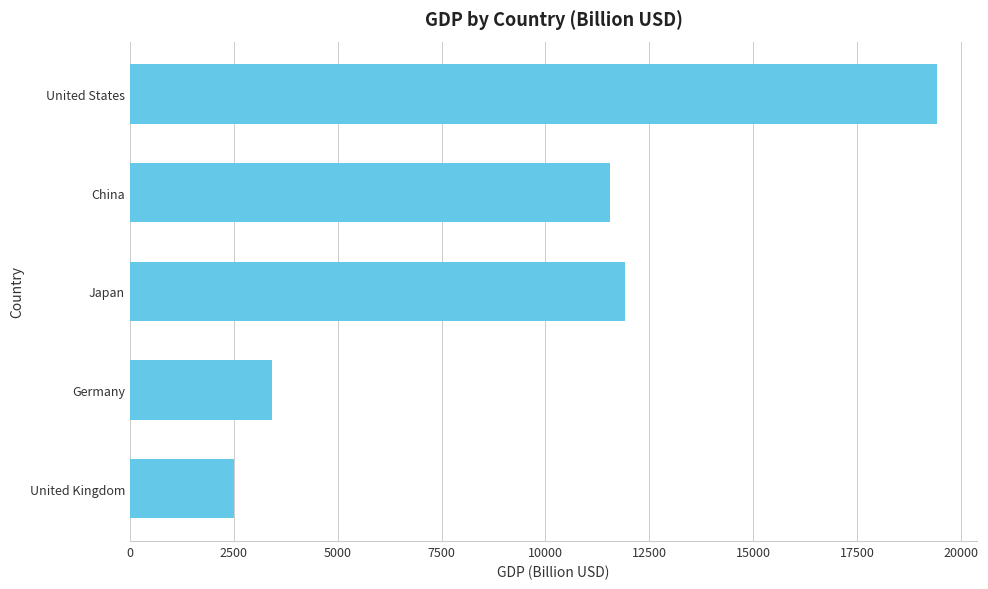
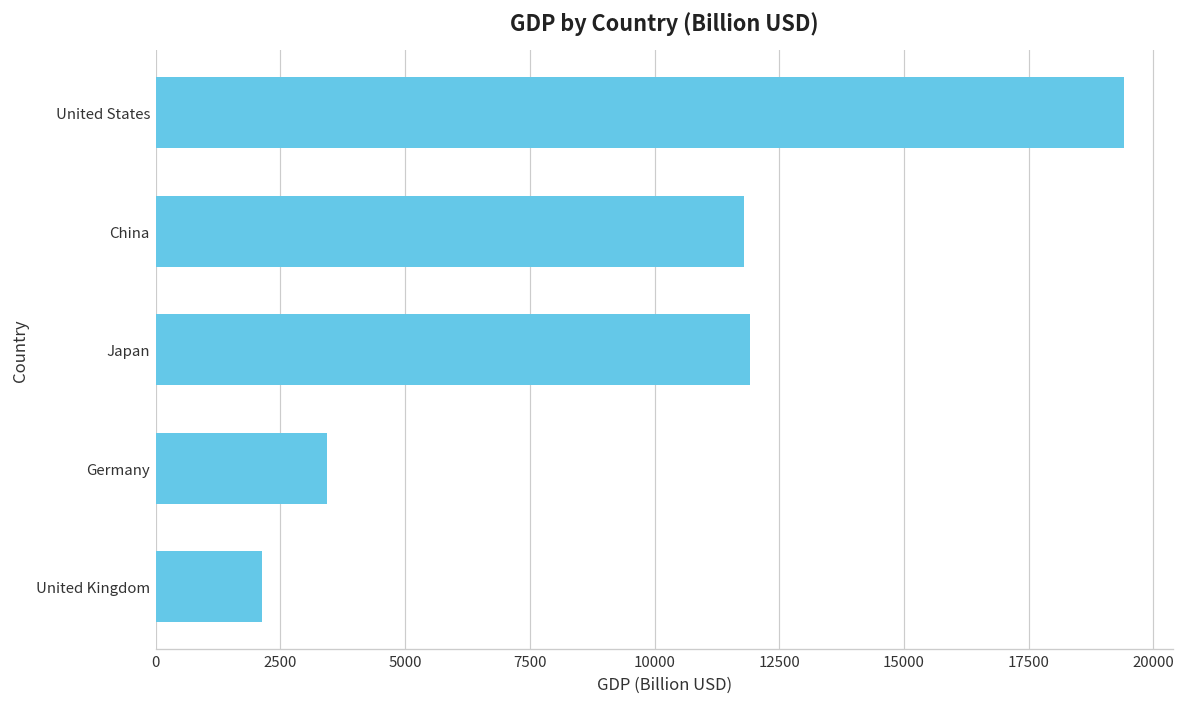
China: 11500 -> 11800
United Kingdom: 2500 -> 2100
